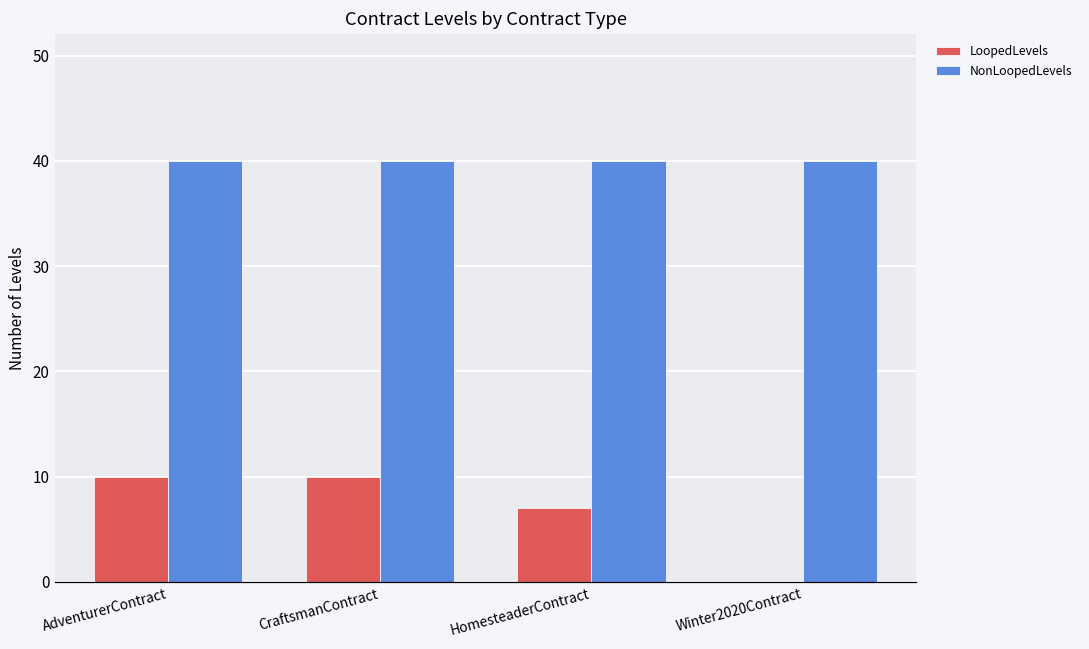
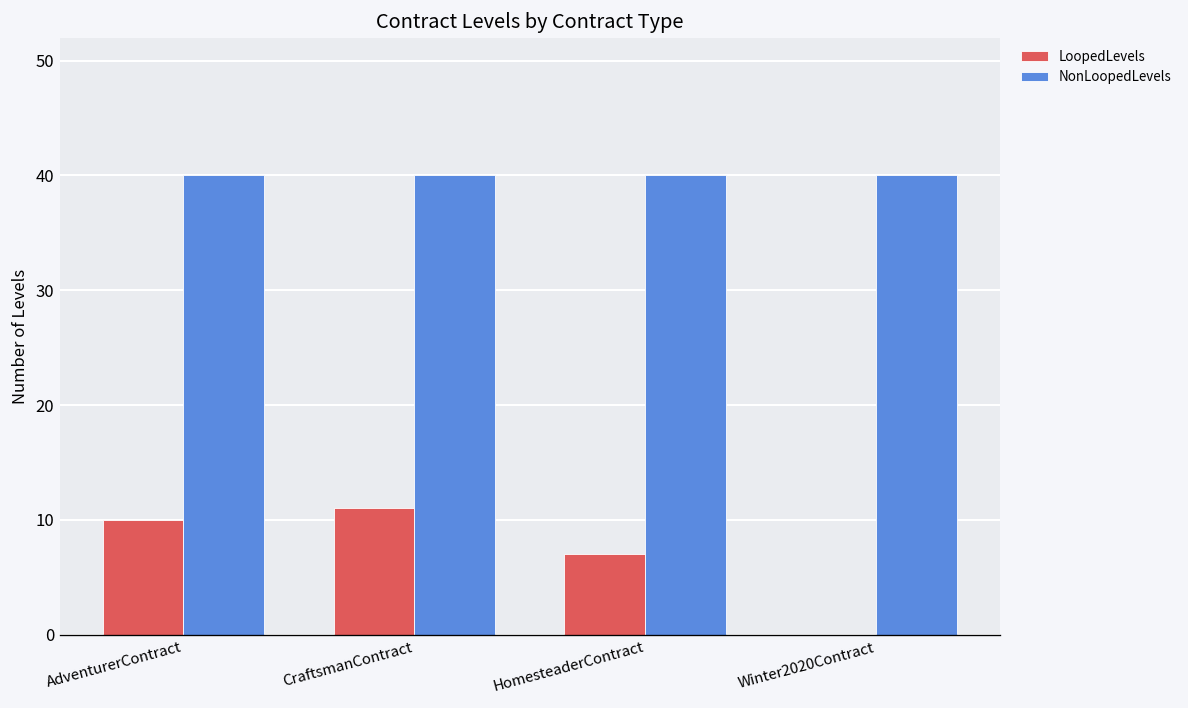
LoopedLevels, CraftsmanContract: 10 -> 11
